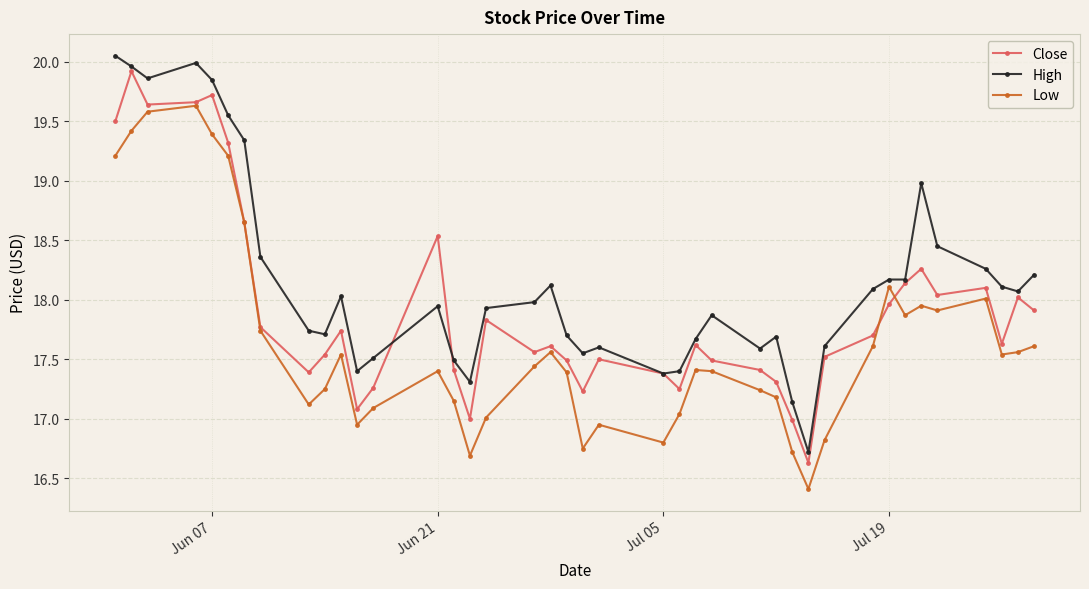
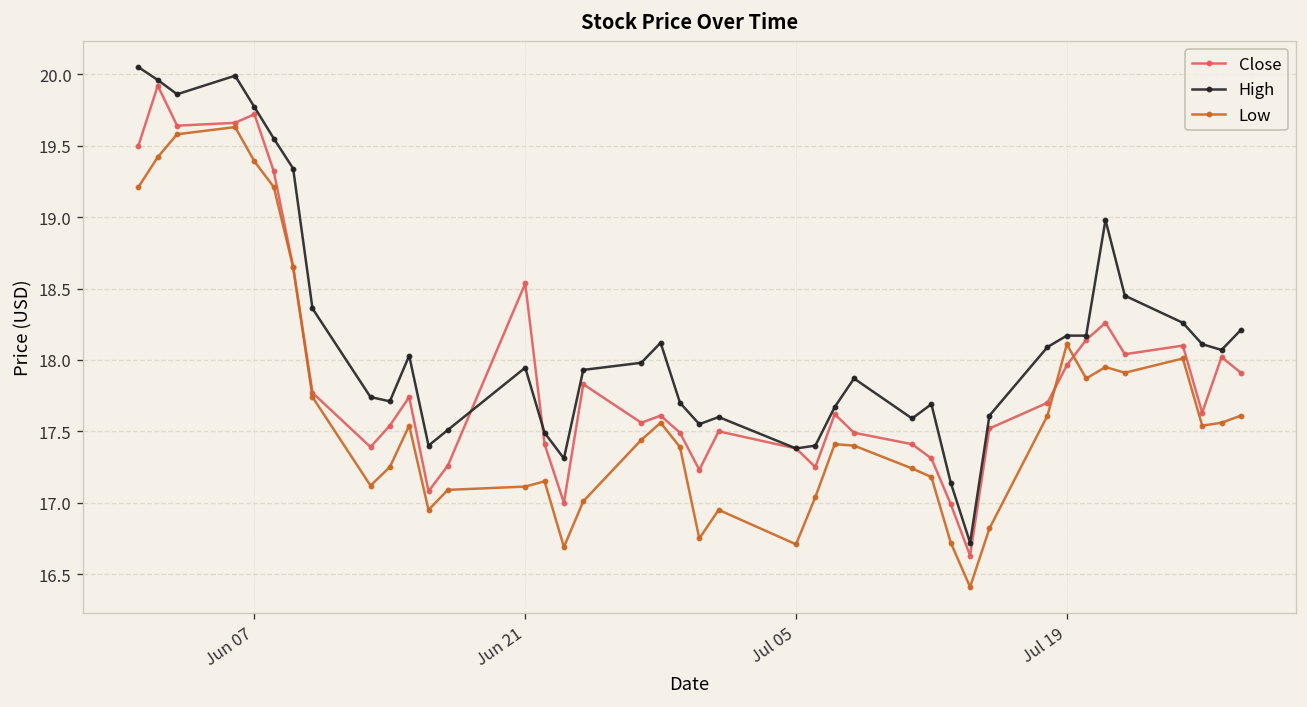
High, Jun 07: 19.85 -> 19.77
Low, Jun 21: 17.40 -> 17.11
Low, Jul 05: 16.80 -> 16.71
